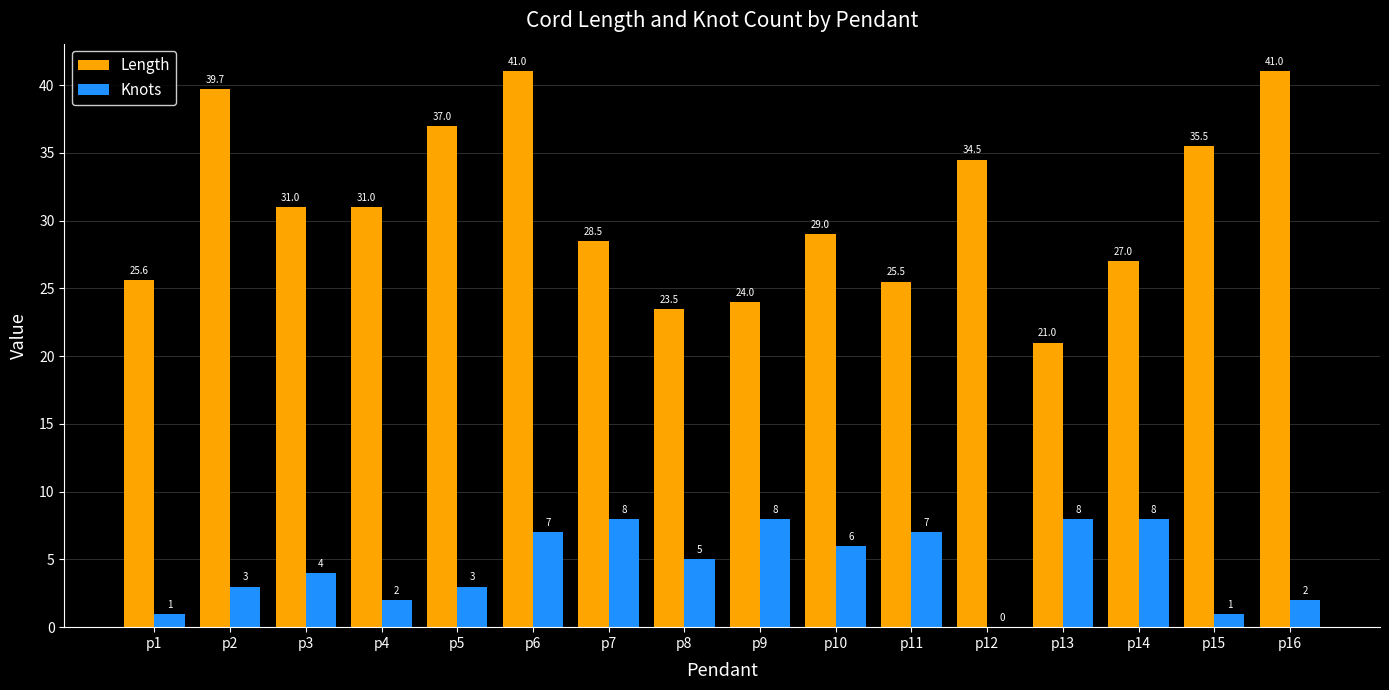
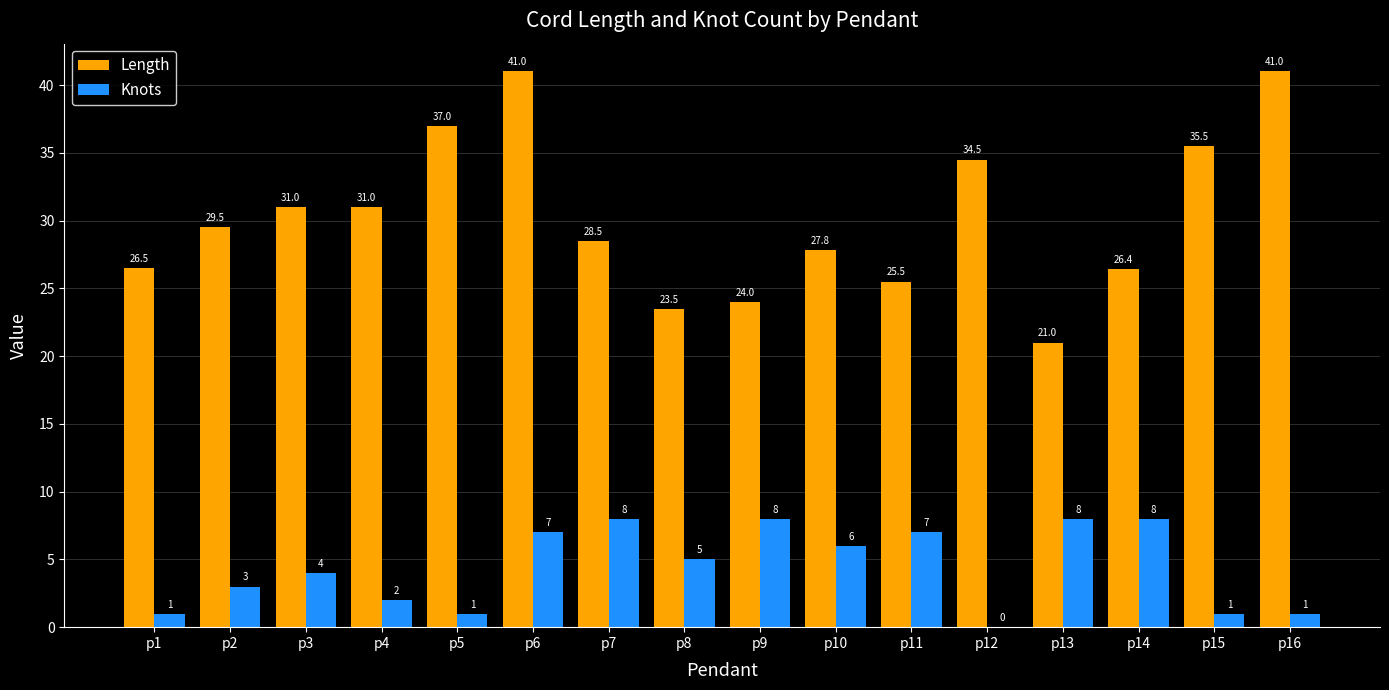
Length, p1: 25.6 -> 26.5
Length, p2: 39.7 -> 29.5
Knots, p5: 3 -> 1
Length, p10: 29.0 -> 27.8
Length, p14: 27.0 -> 26.4
Knots, p16: 2 -> 1
